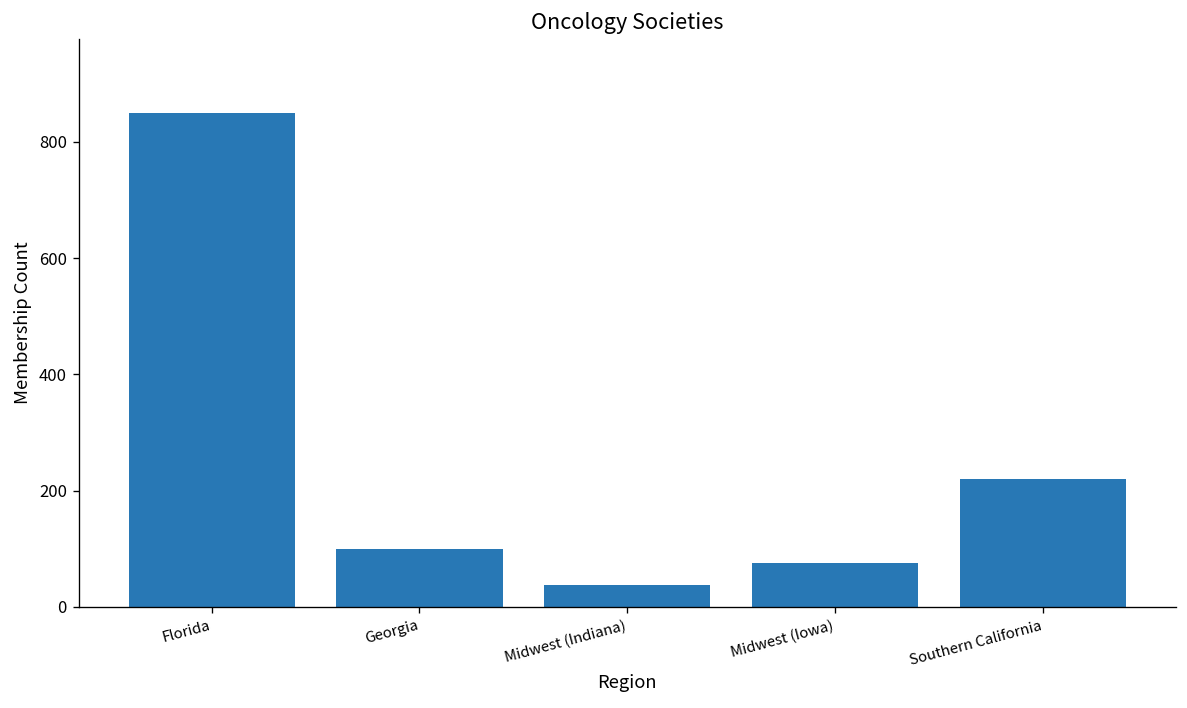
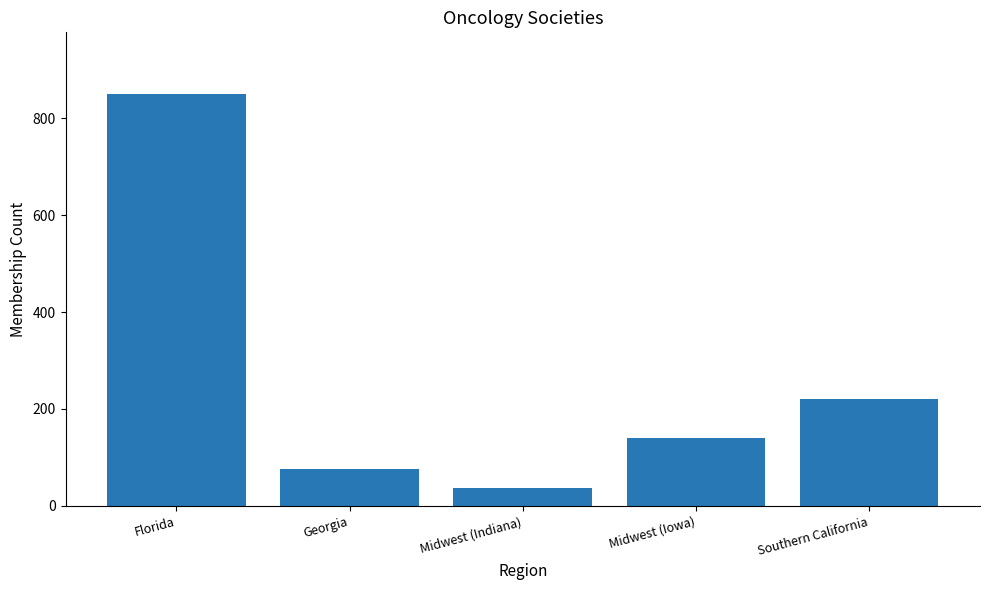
Georgia: 100 -> 80
Midwest (Iowa): 80 -> 140
